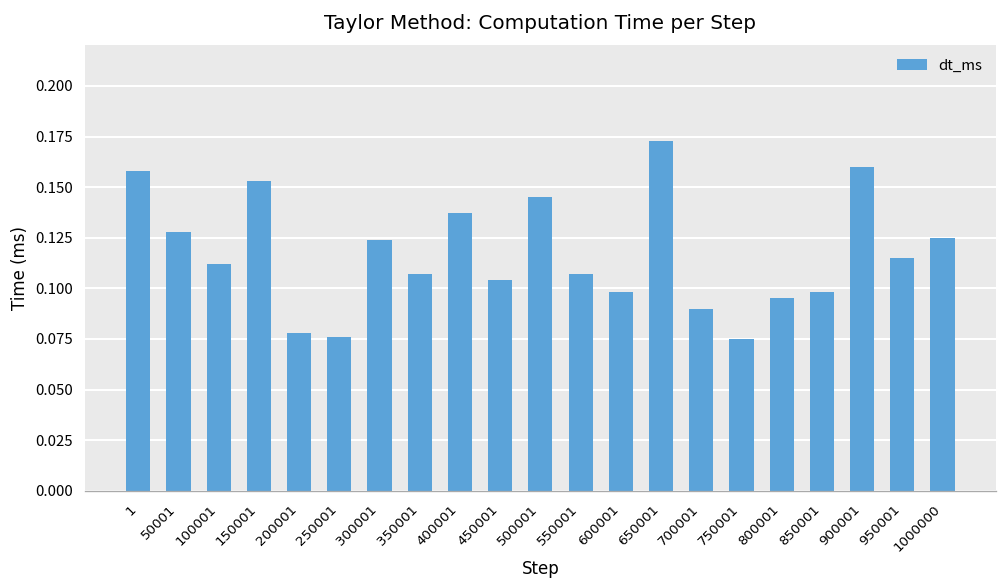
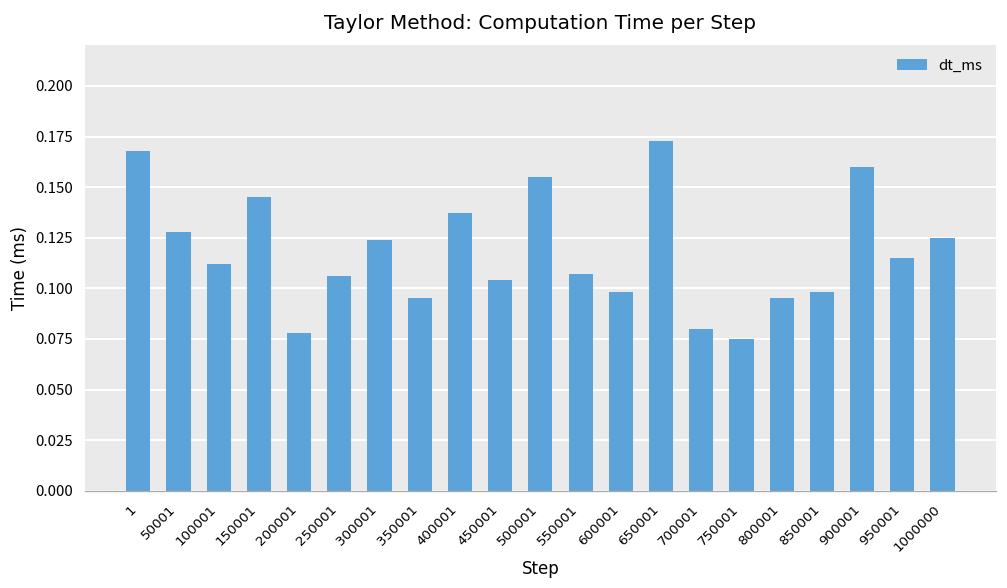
1: 0.158 -> 0.168
150001: 0.153 -> 0.145
250001: 0.076 -> 0.106
350001: 0.107 -> 0.095
500001: 0.145 -> 0.155
700001: 0.09 -> 0.08
